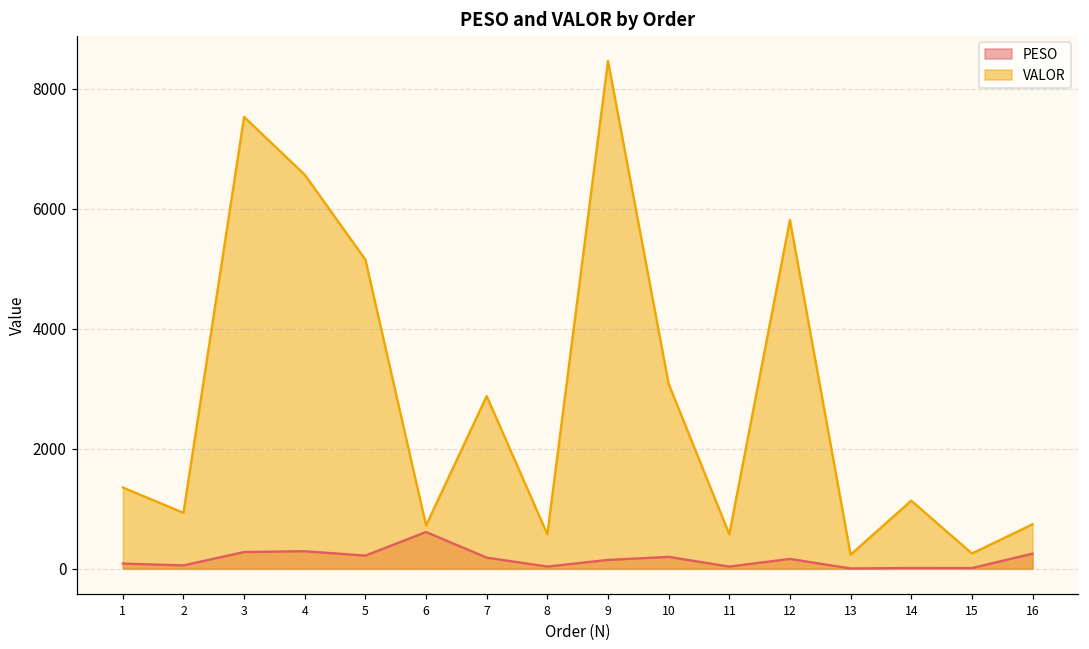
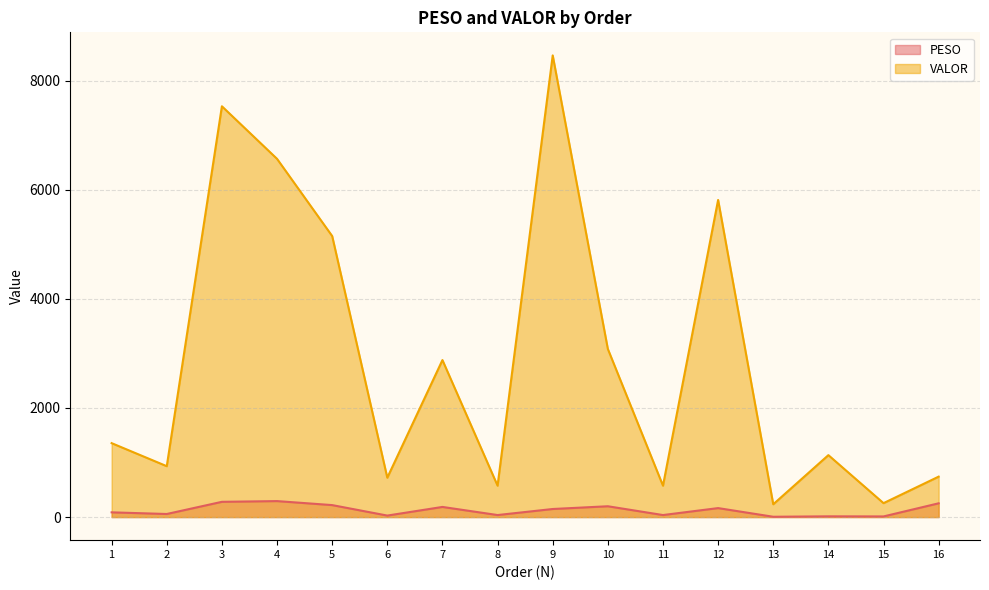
PESO, 6: 600 -> 0
